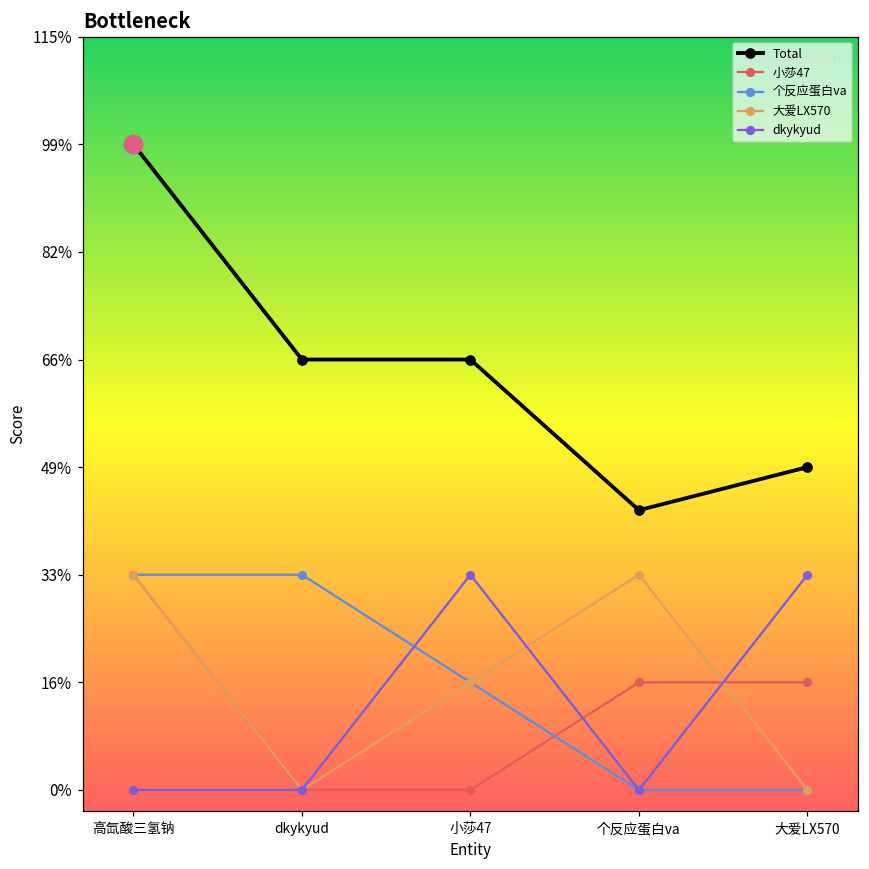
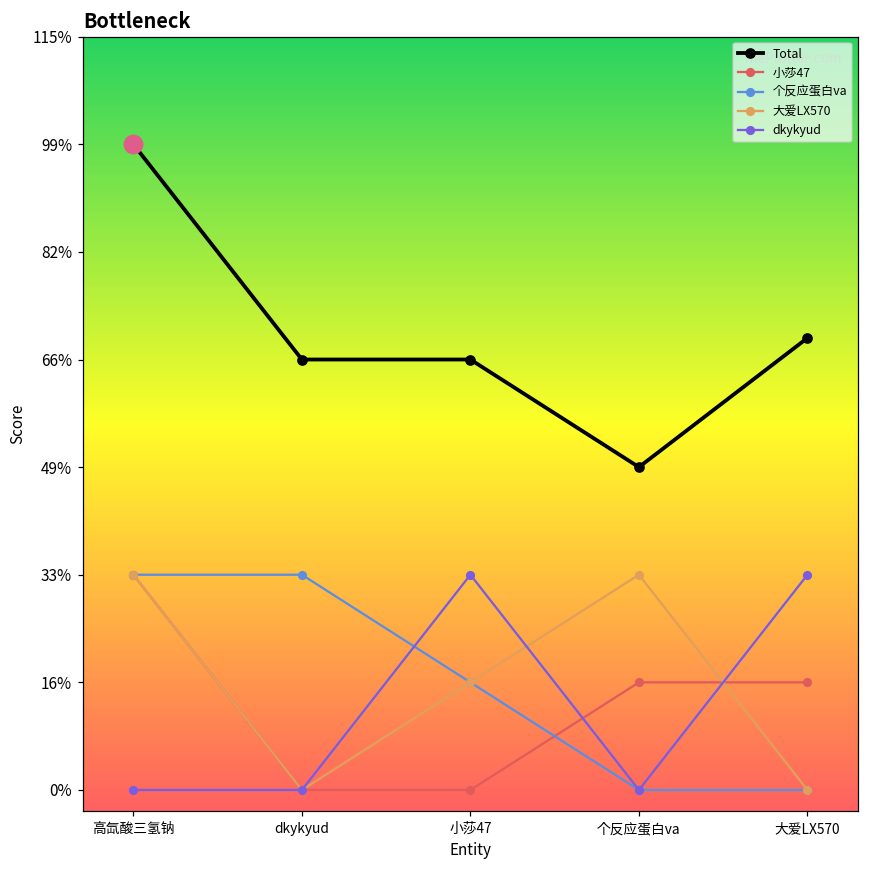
Total, 个反应蛋白va: 43% -> 49%
Total, 大爱LX570: 49% -> 69%
